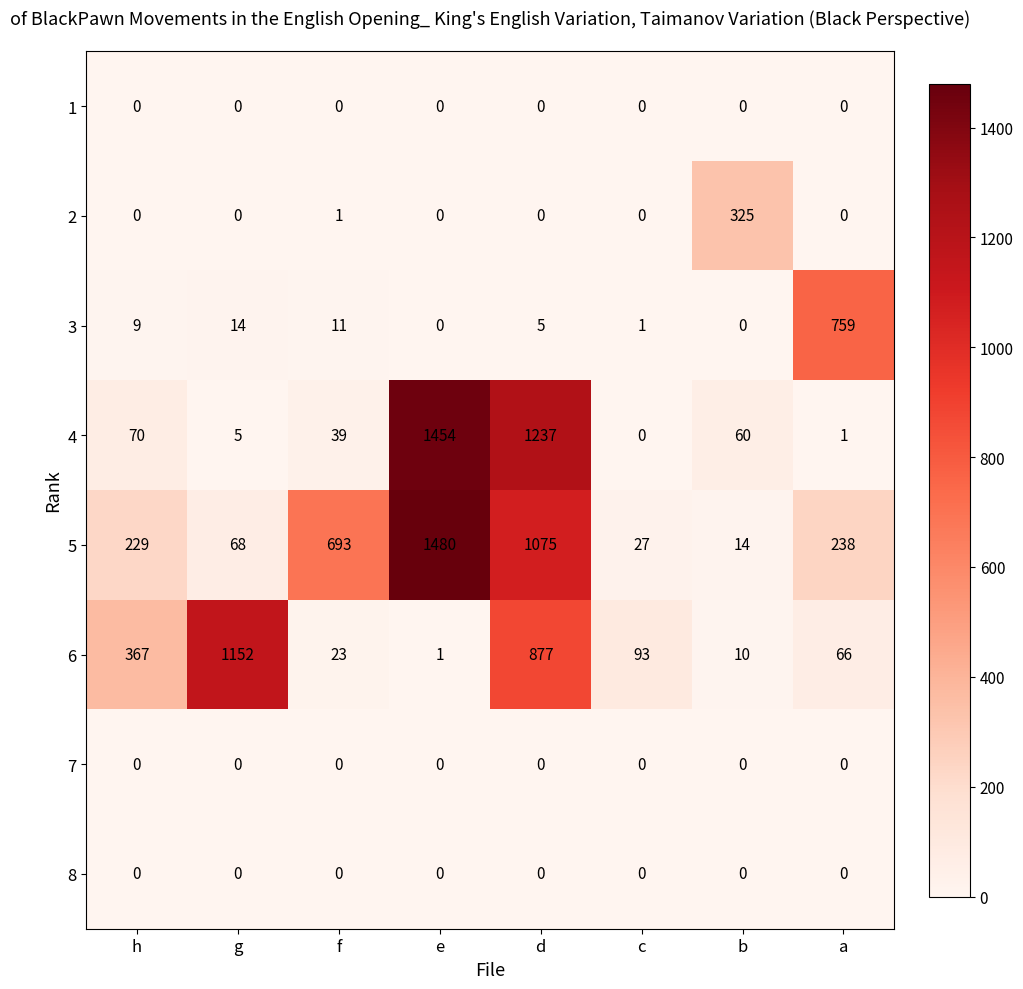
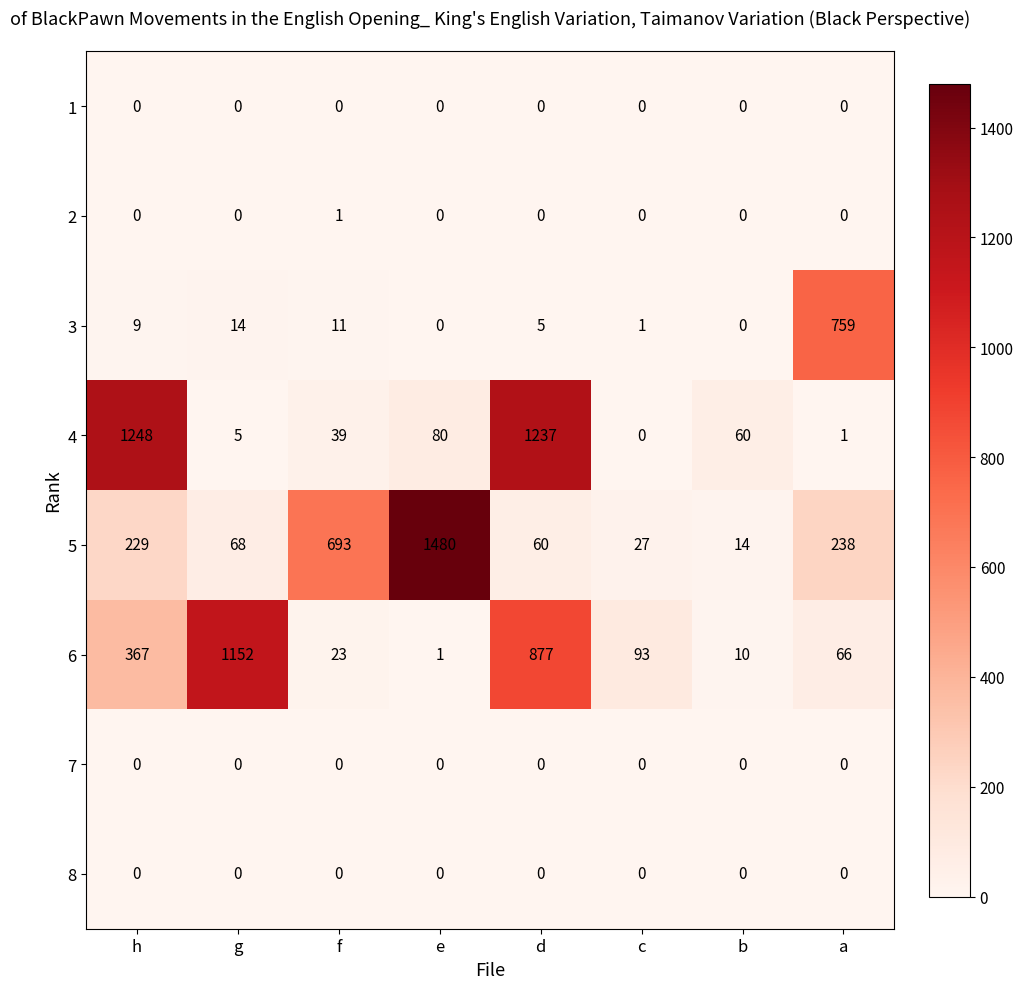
2, b: 325 -> 0
4, h: 70 -> 1248
4, e: 1454 -> 80
5, d: 1075 -> 60
